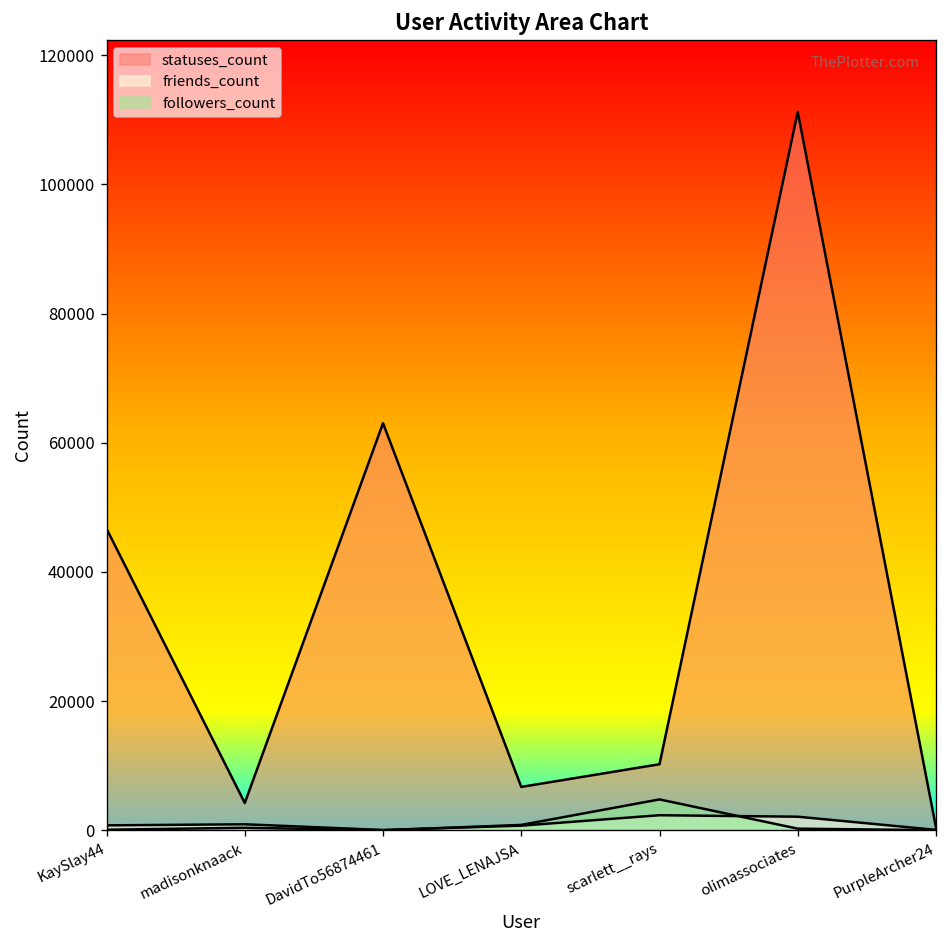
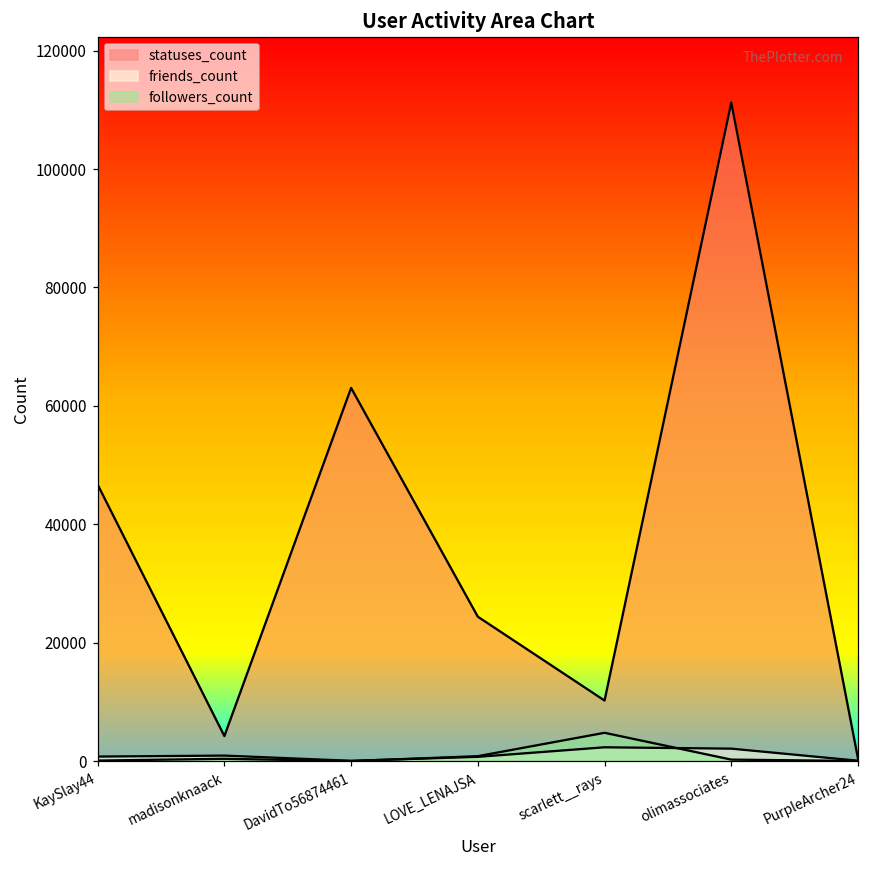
statuses_count, LOVE_LENAJSA: 7000 -> 24000
